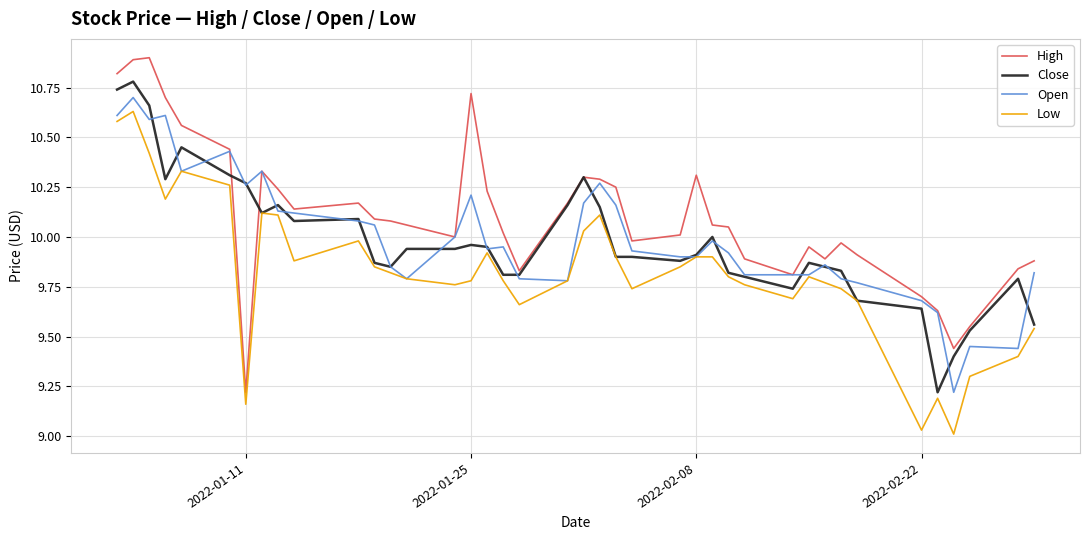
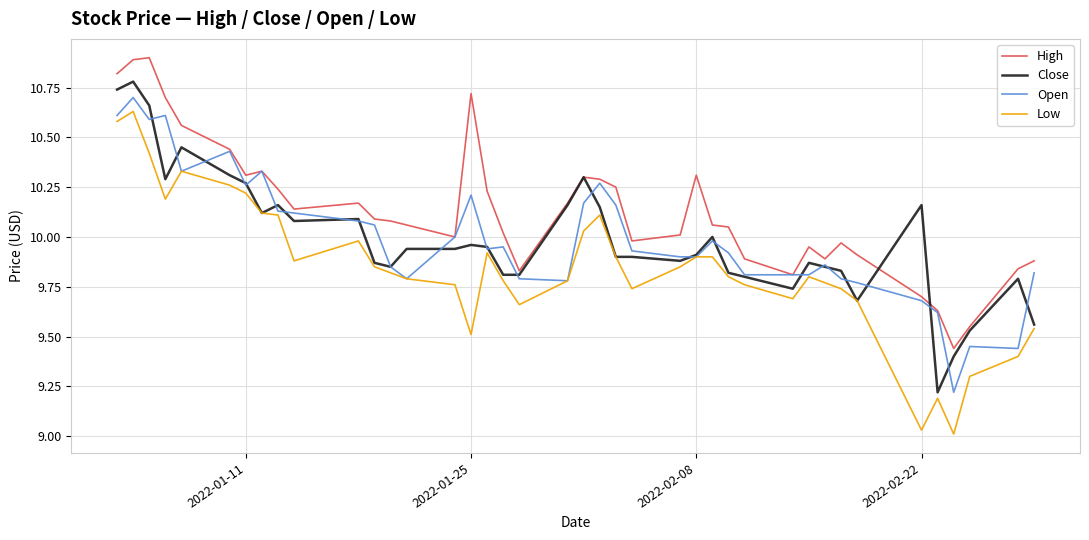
High, 2022-01-11: 9.22 -> 10.31
Low, 2022-01-11: 9.16 -> 10.22
Low, 2022-01-25: 9.78 -> 9.51
Close, 2022-02-22: 9.64 -> 10.16
